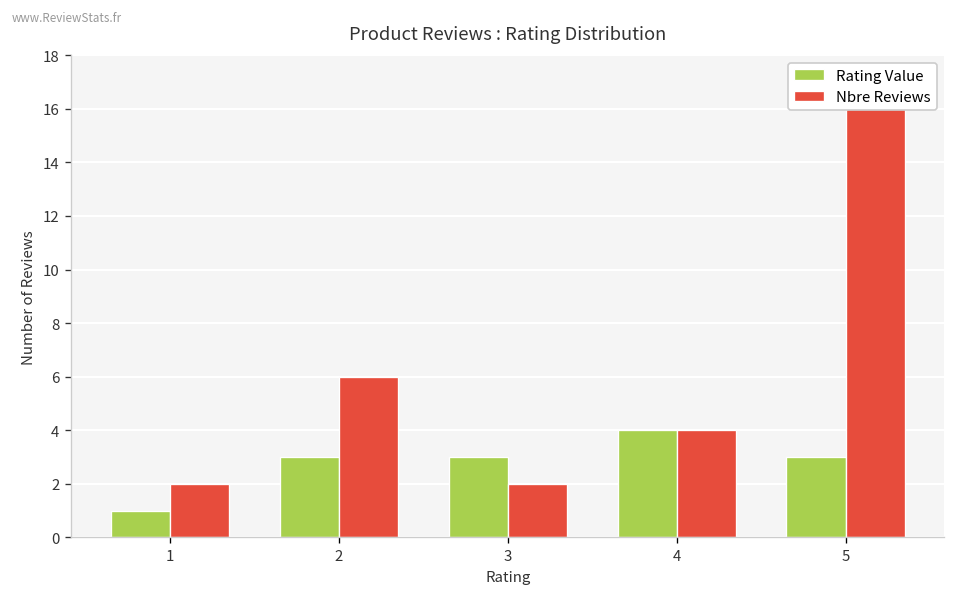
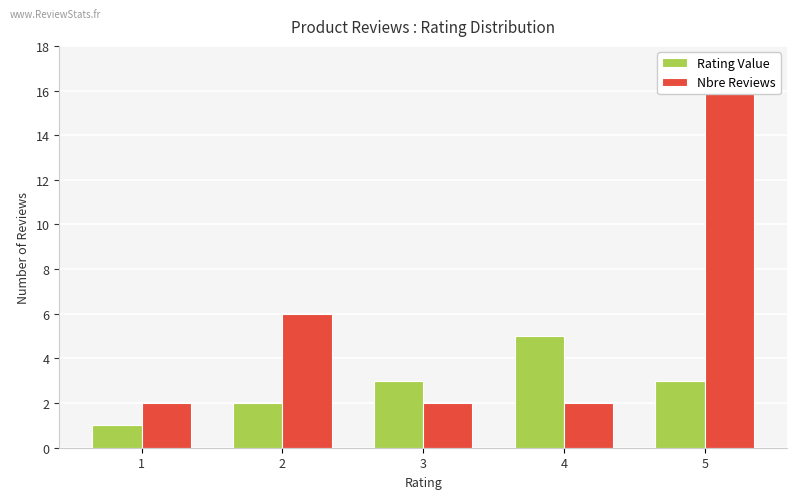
Rating Value, 2: 3 -> 2
Rating Value, 4: 4 -> 5
Nbre Reviews, 4: 4 -> 2
